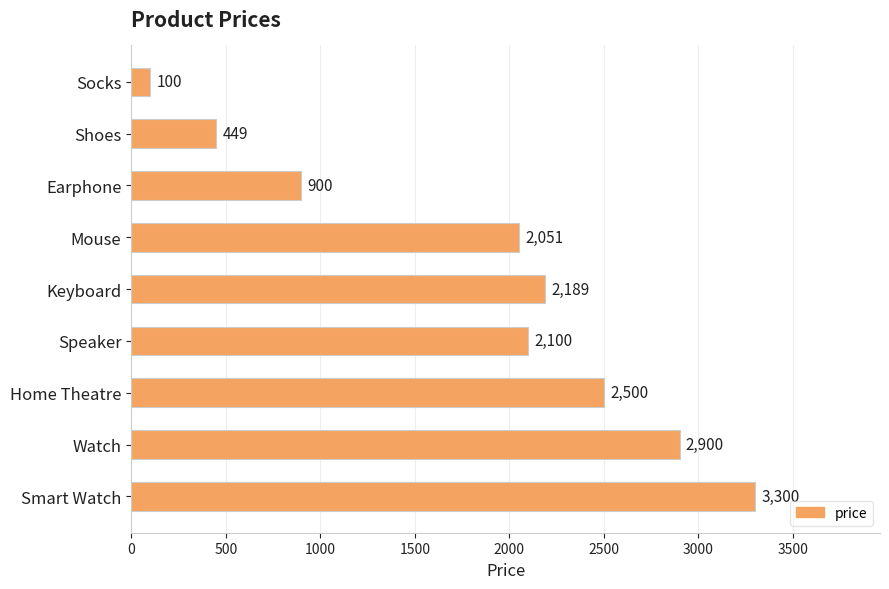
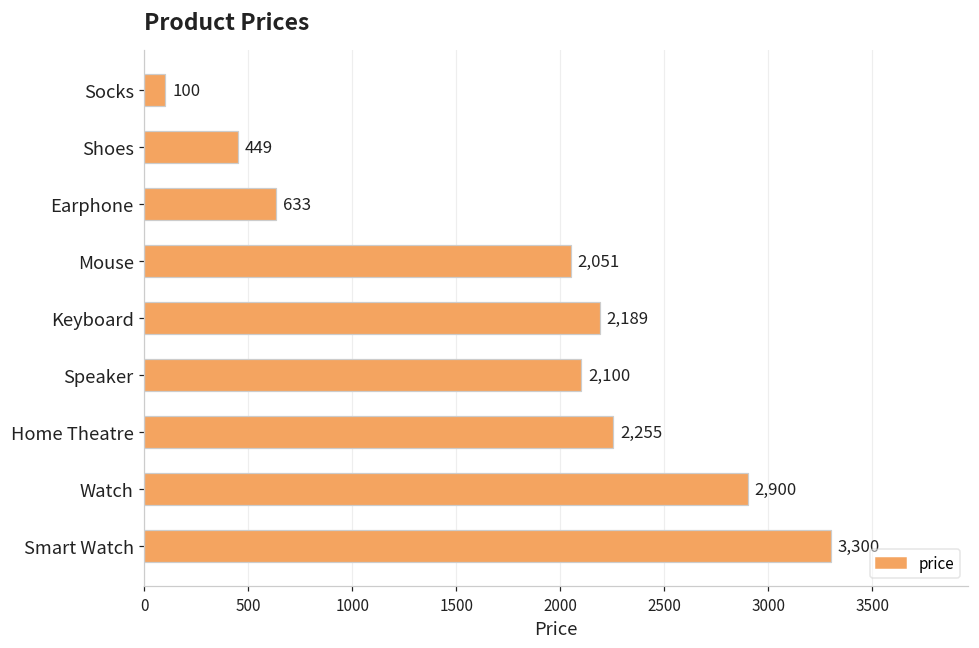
Earphone: 900 -> 633
Home Theatre: 2,500 -> 2,255
